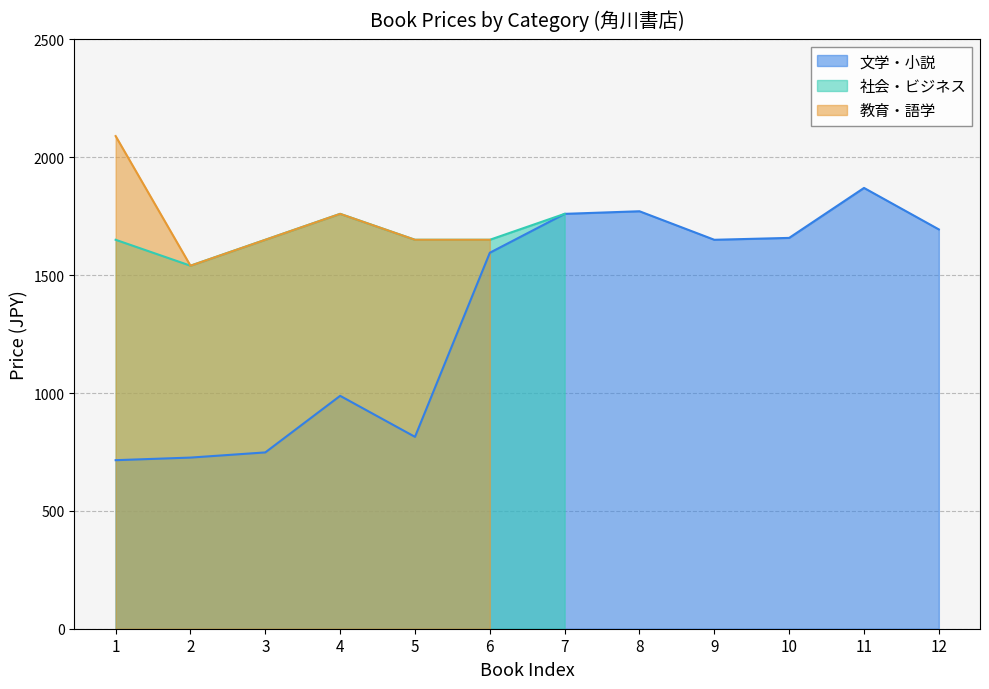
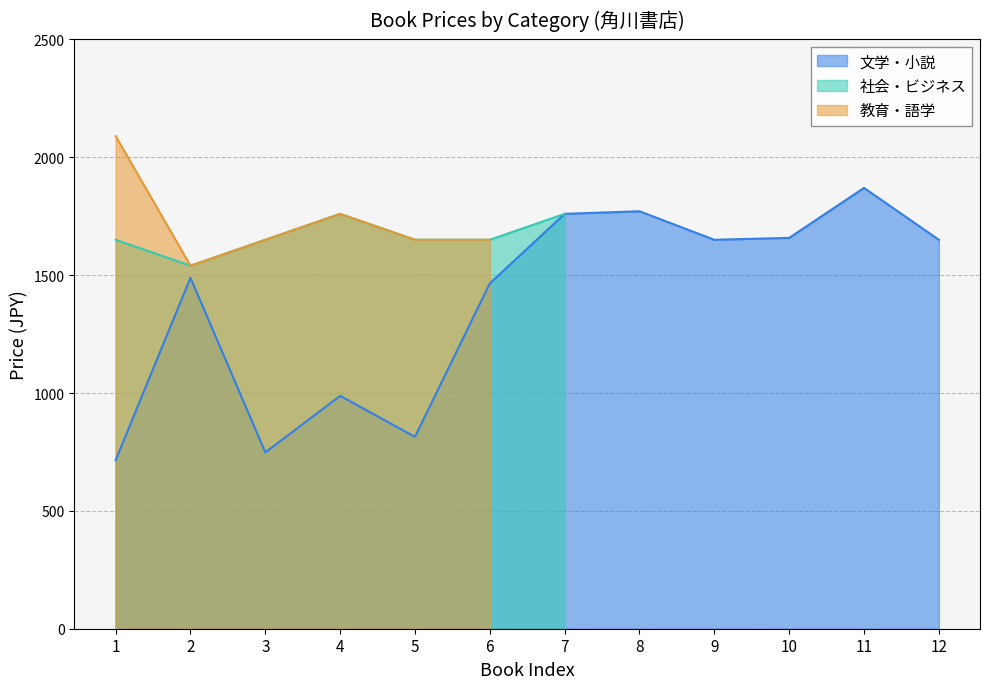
文学・小説, 2: 730 -> 1490
文学・小説, 6: 1600 -> 1470
文学・小説, 12: 1690 -> 1650
